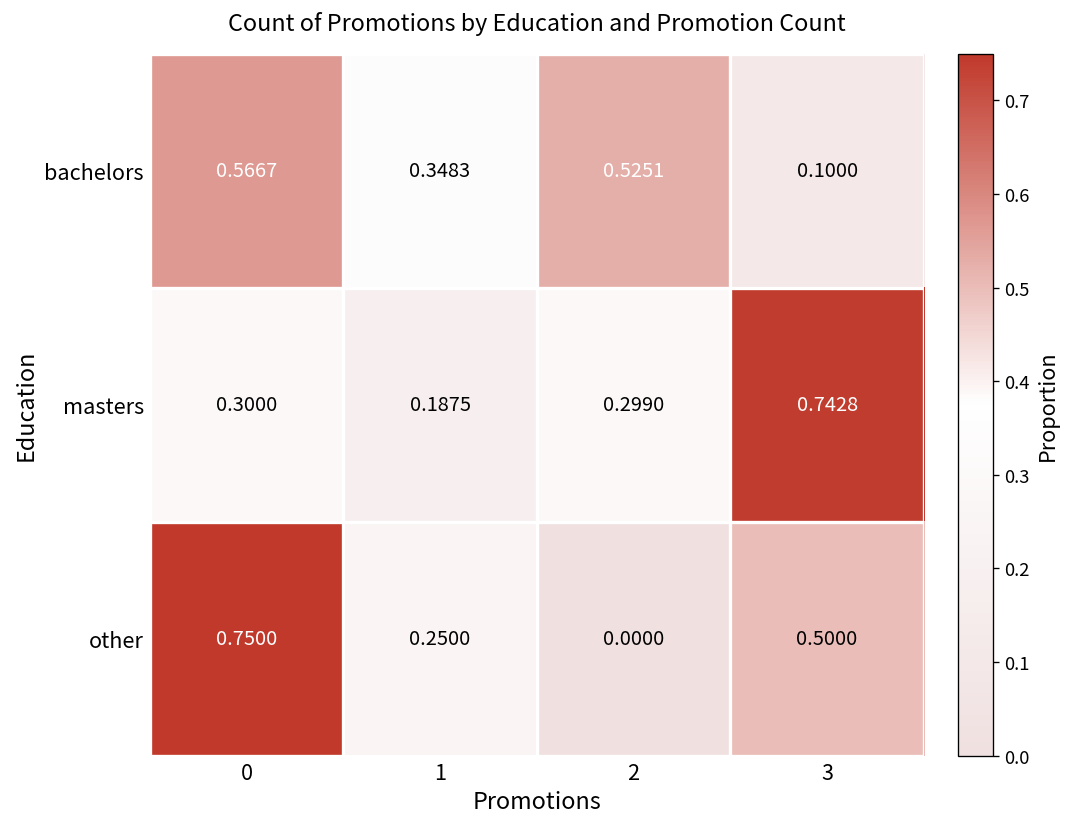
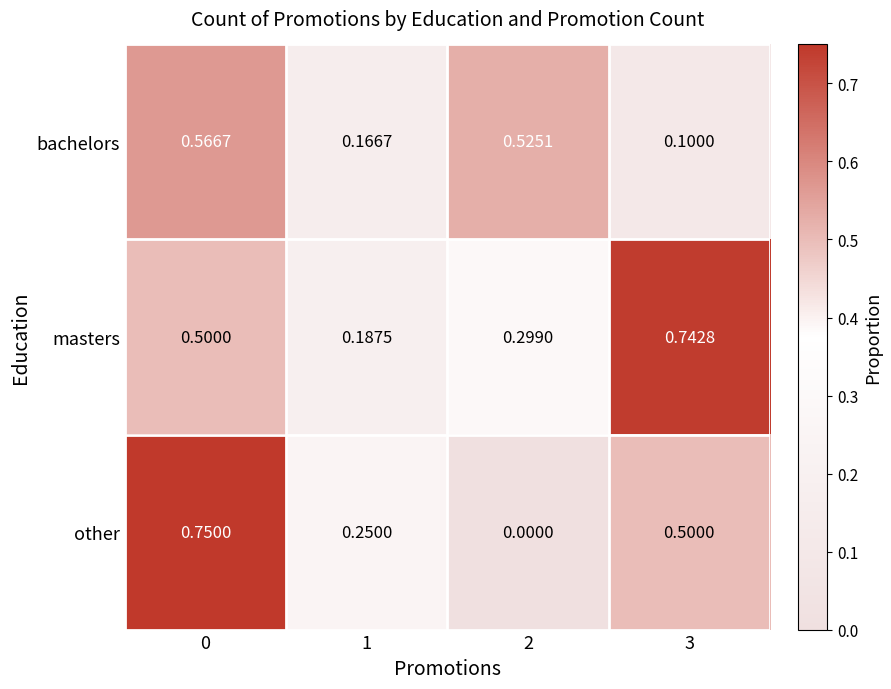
bachelors, 1: 0.3483 -> 0.1667
masters, 0: 0.3000 -> 0.5000
